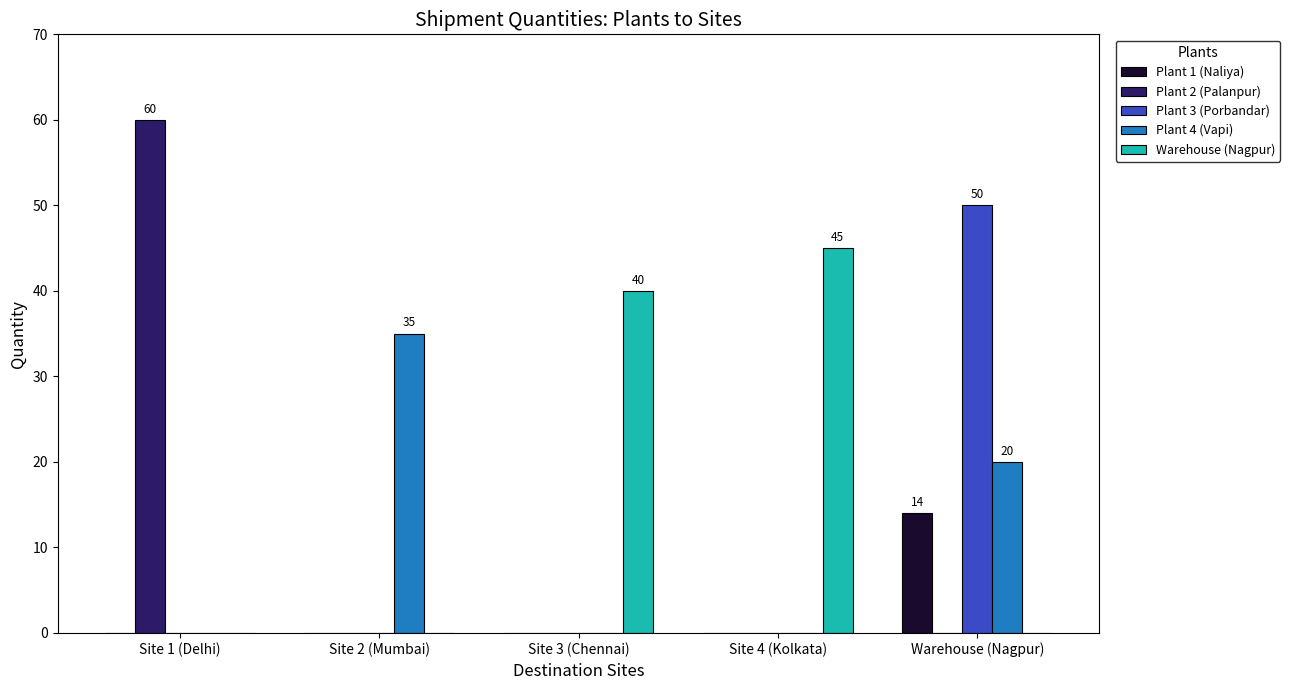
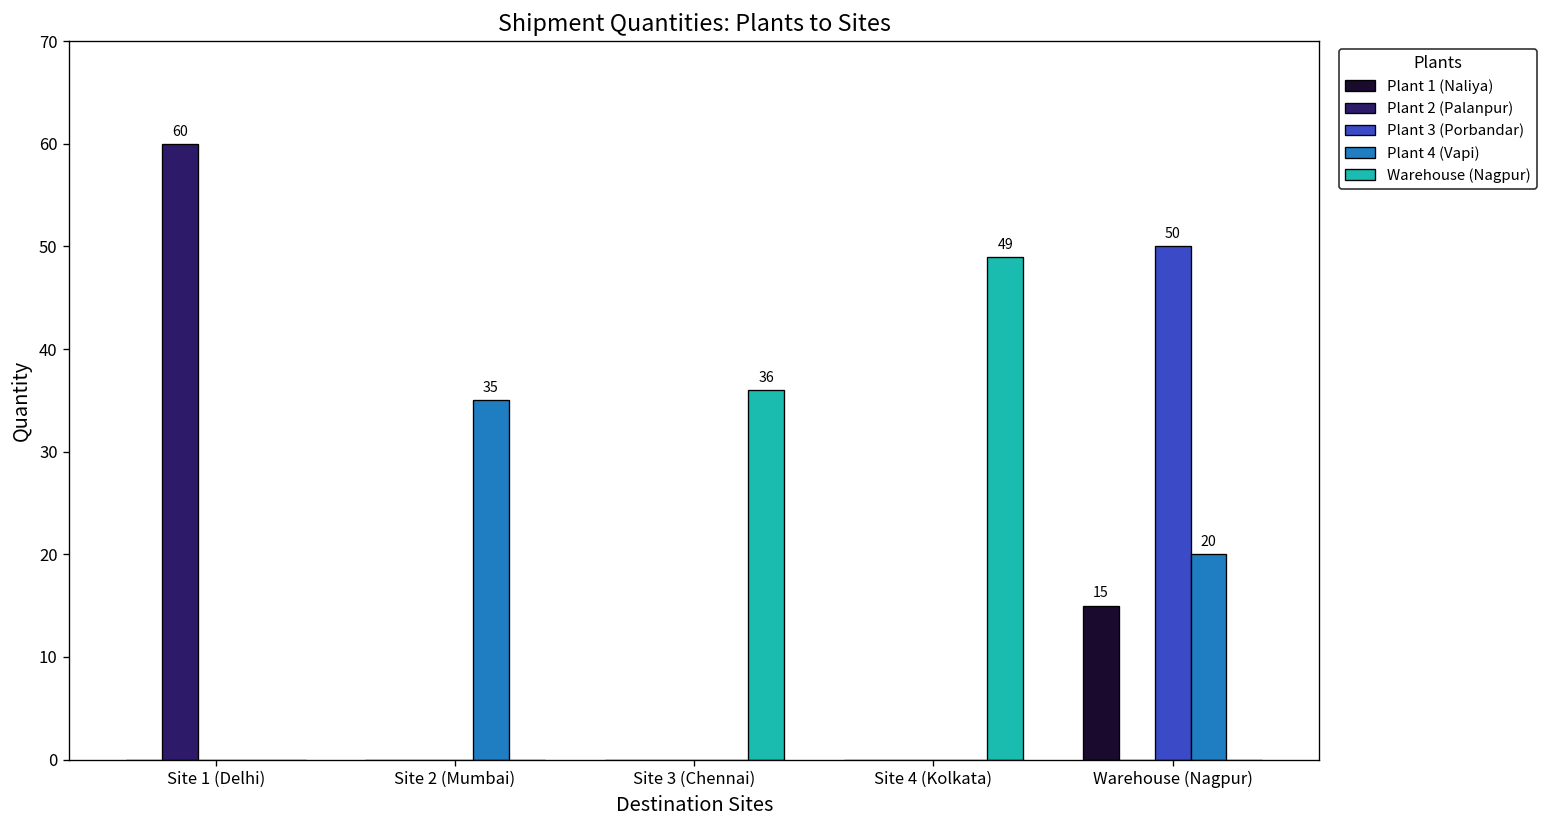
Warehouse (Nagpur), Site 3 (Chennai): 40 -> 36
Warehouse (Nagpur), Site 4 (Kolkata): 45 -> 49
Plant 1 (Naliya), Warehouse (Nagpur): 14 -> 15
